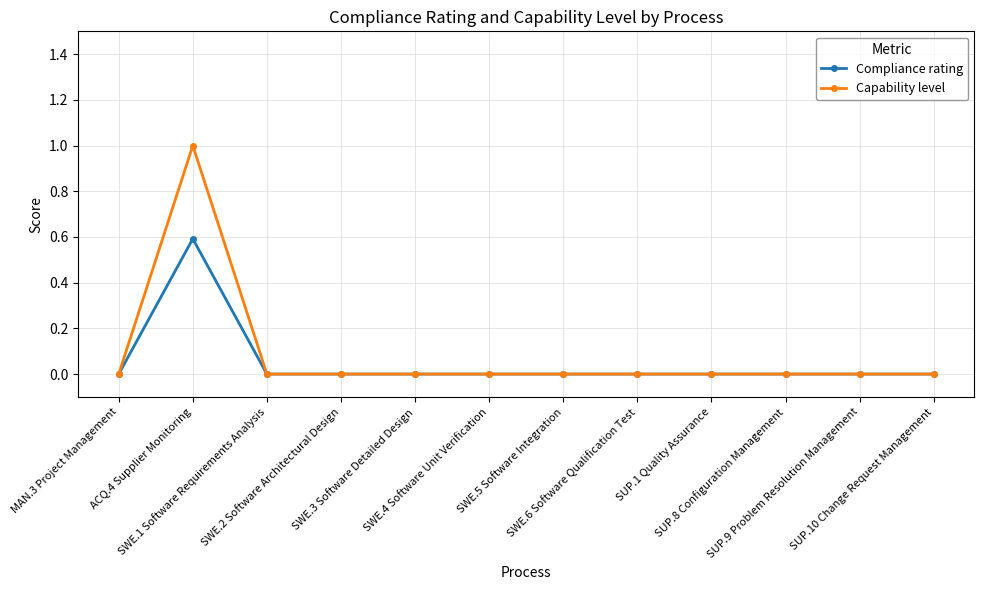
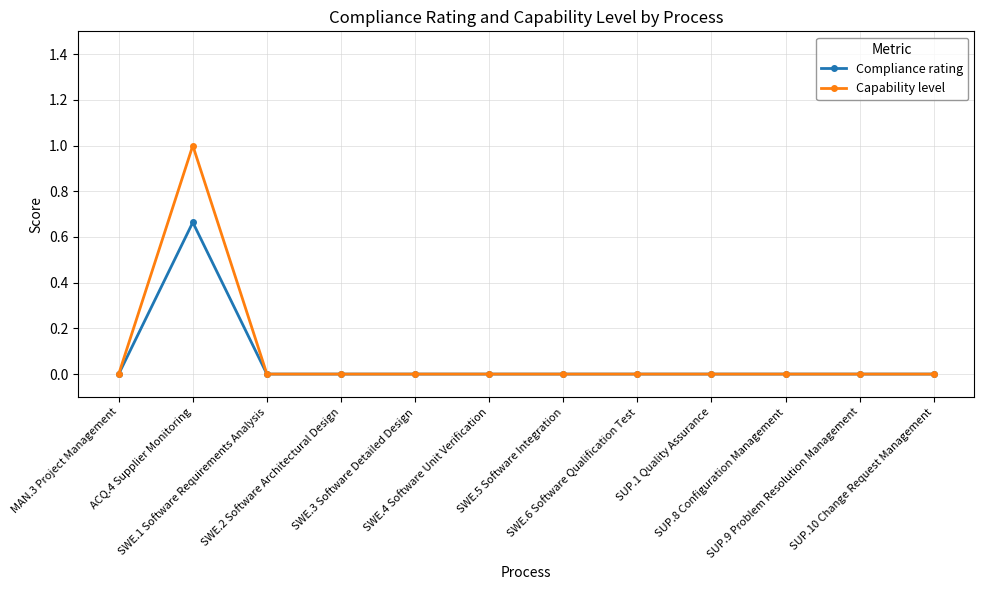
Compliance rating, ACQ.4 Supplier Monitoring: 0.59 -> 0.66
